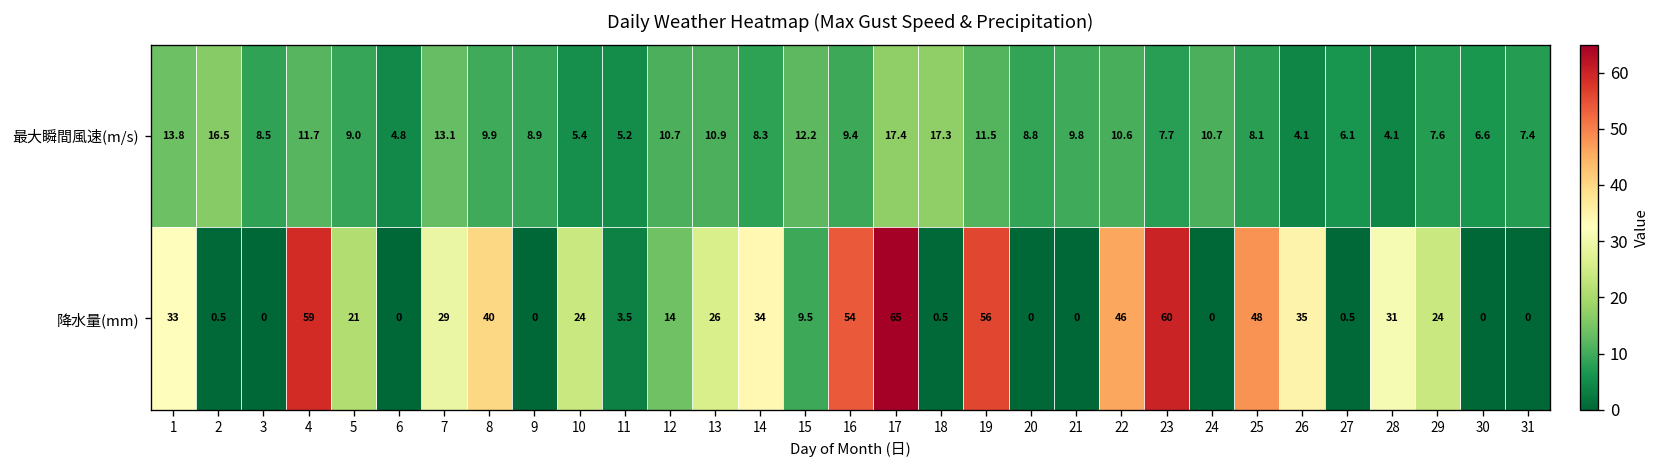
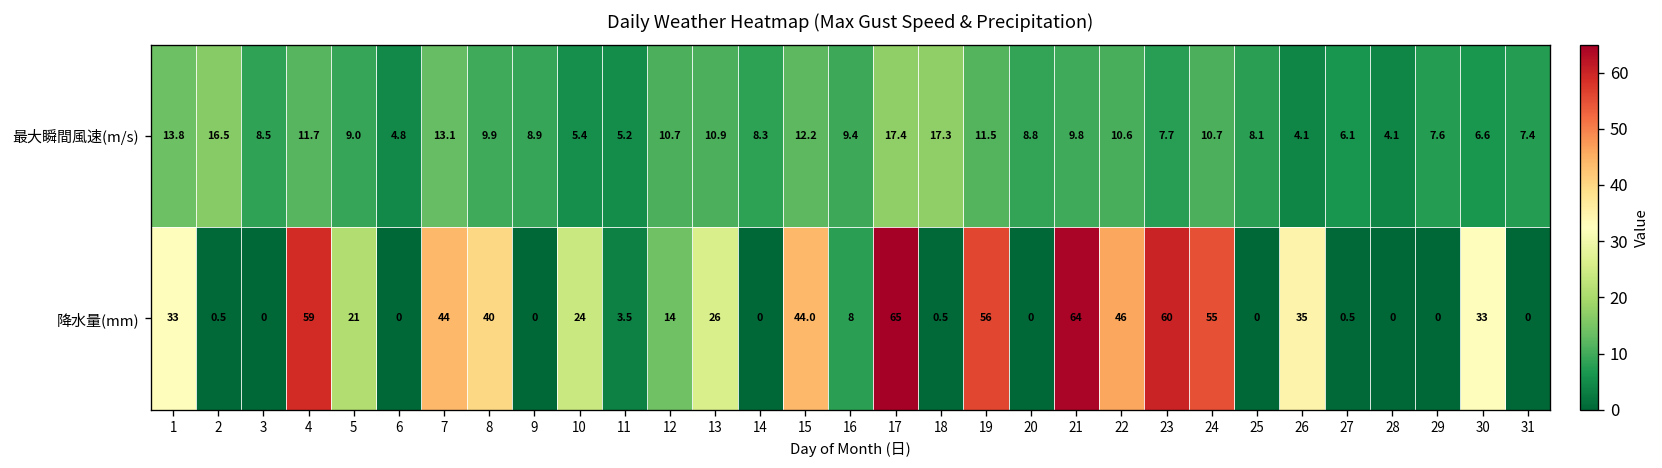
降水量(mm), 7: 29 -> 44
降水量(mm), 14: 34 -> 0
降水量(mm), 15: 9.5 -> 44.0
降水量(mm), 16: 54 -> 8
降水量(mm), 21: 0 -> 64
降水量(mm), 24: 0 -> 55
降水量(mm), 25: 48 -> 0
降水量(mm), 28: 31 -> 0
降水量(mm), 29: 24 -> 0
降水量(mm), 30: 0 -> 33
